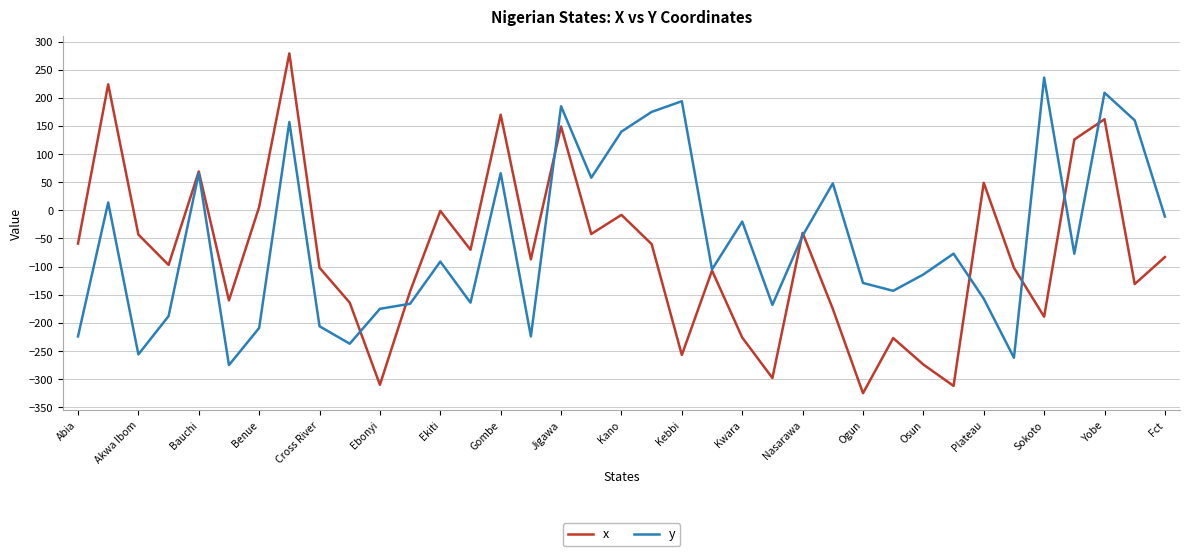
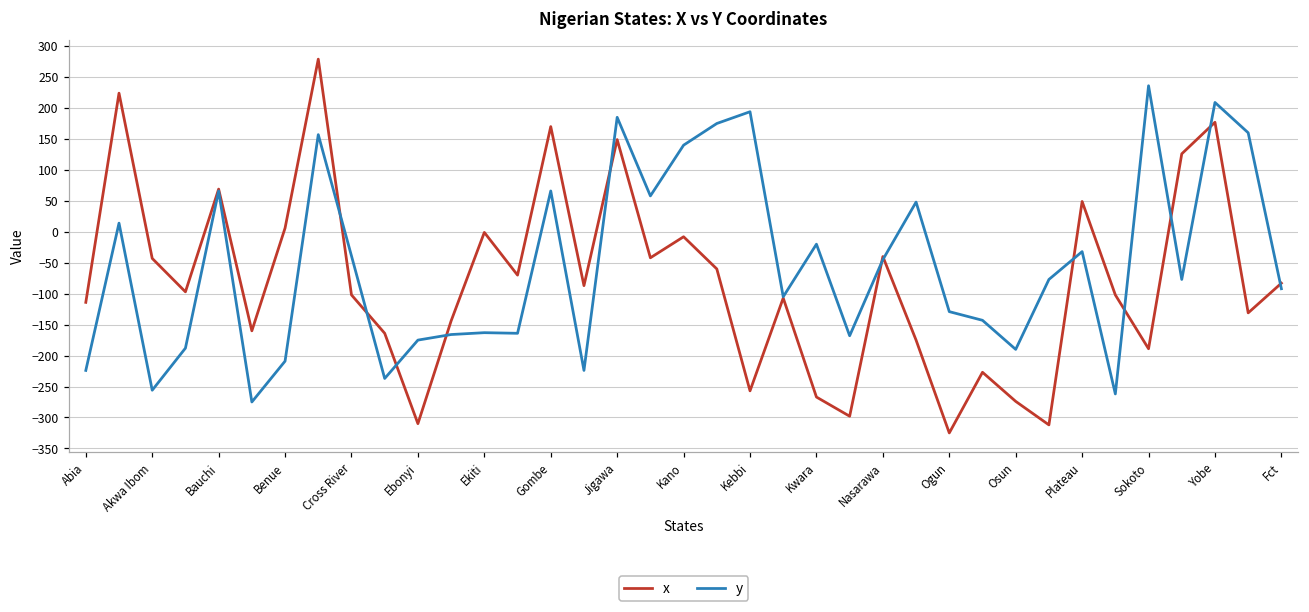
x, Abia: -60 -> -110
y, Cross River: -210 -> -40
y, Ekiti: -90 -> -160
x, Kwara: -230 -> -270
y, Osun: -110 -> -190
y, Plateau: -160 -> -30
x, Yobe: 160 -> 180
y, Fct: -10 -> -90
